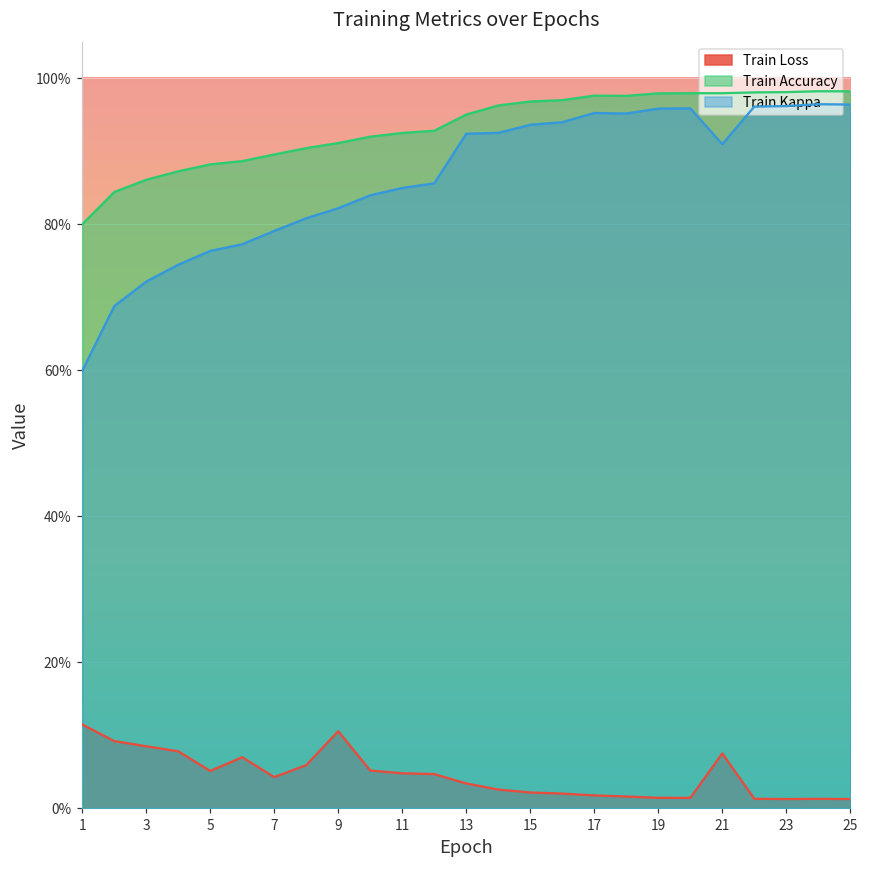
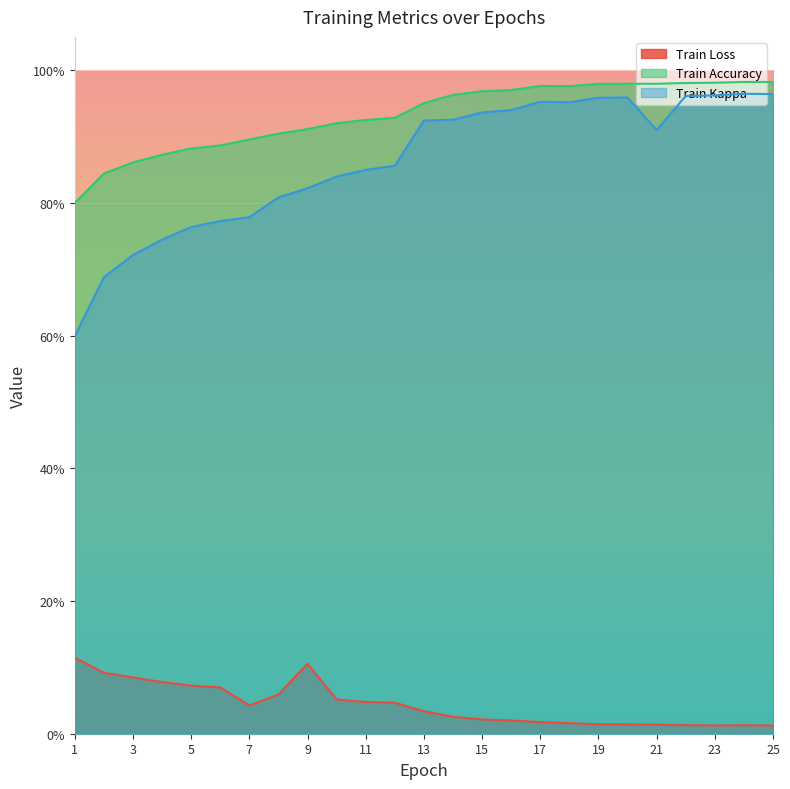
Train Loss, 5: 5% -> 7%
Train Kappa, 7: 79% -> 78%
Train Loss, 21: 8% -> 1%
